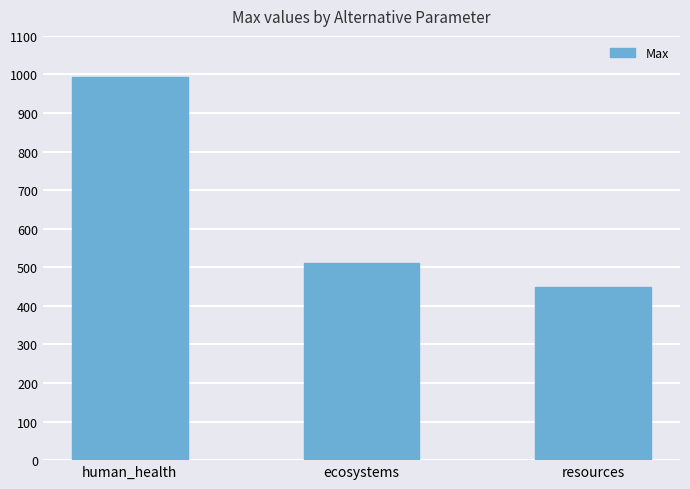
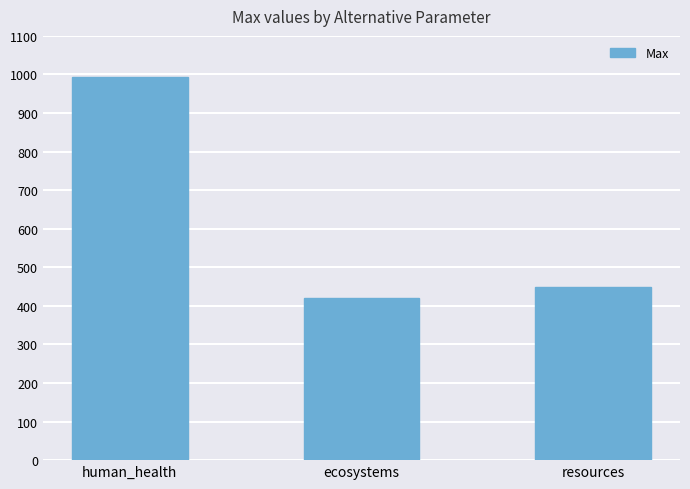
ecosystems: 510 -> 420
